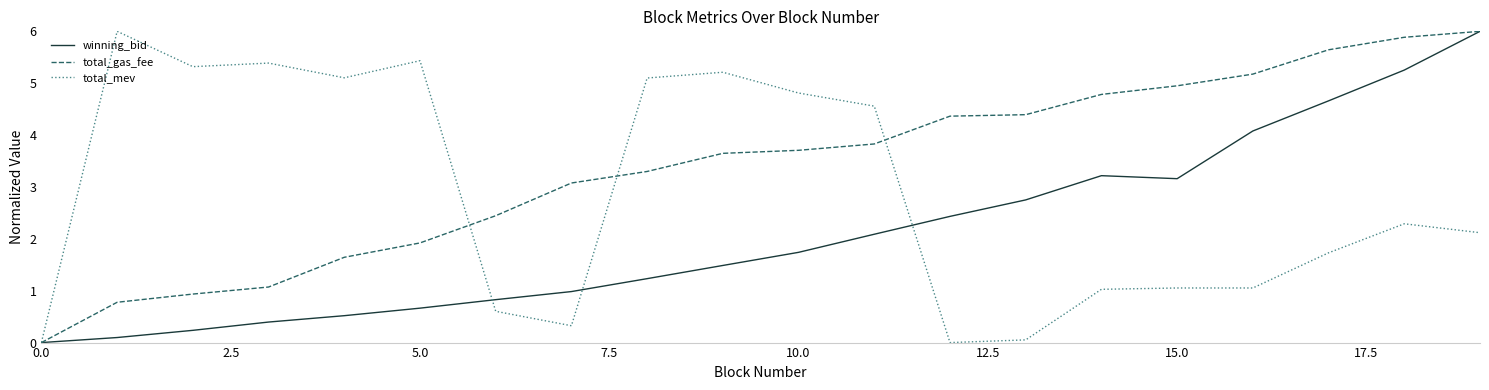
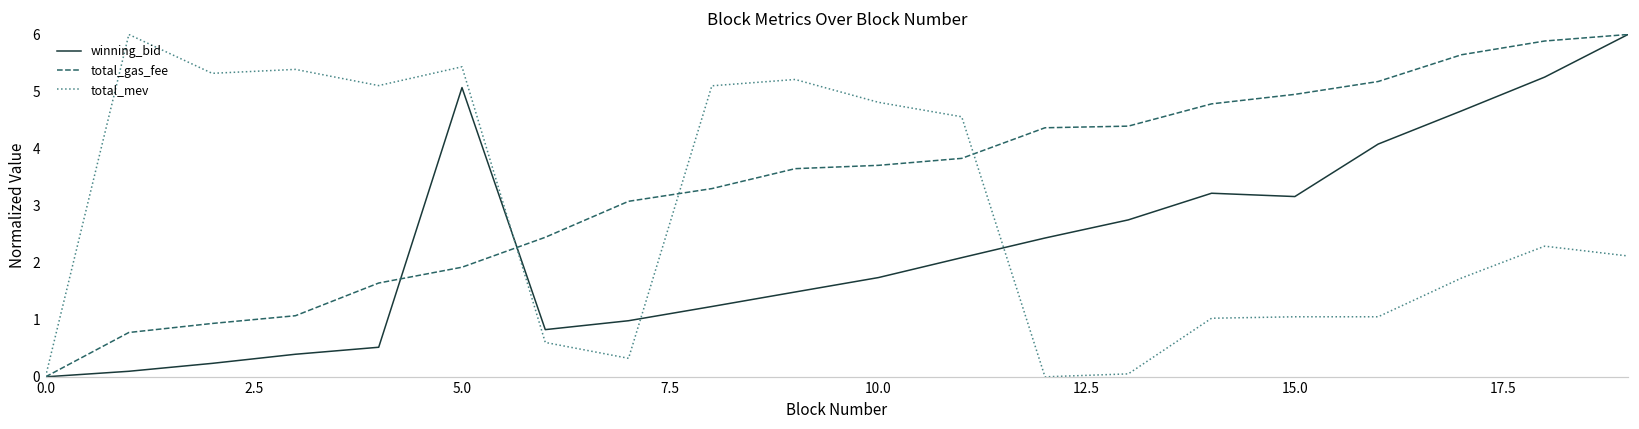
winning_bid, 5.0: 0.7 -> 5.1
